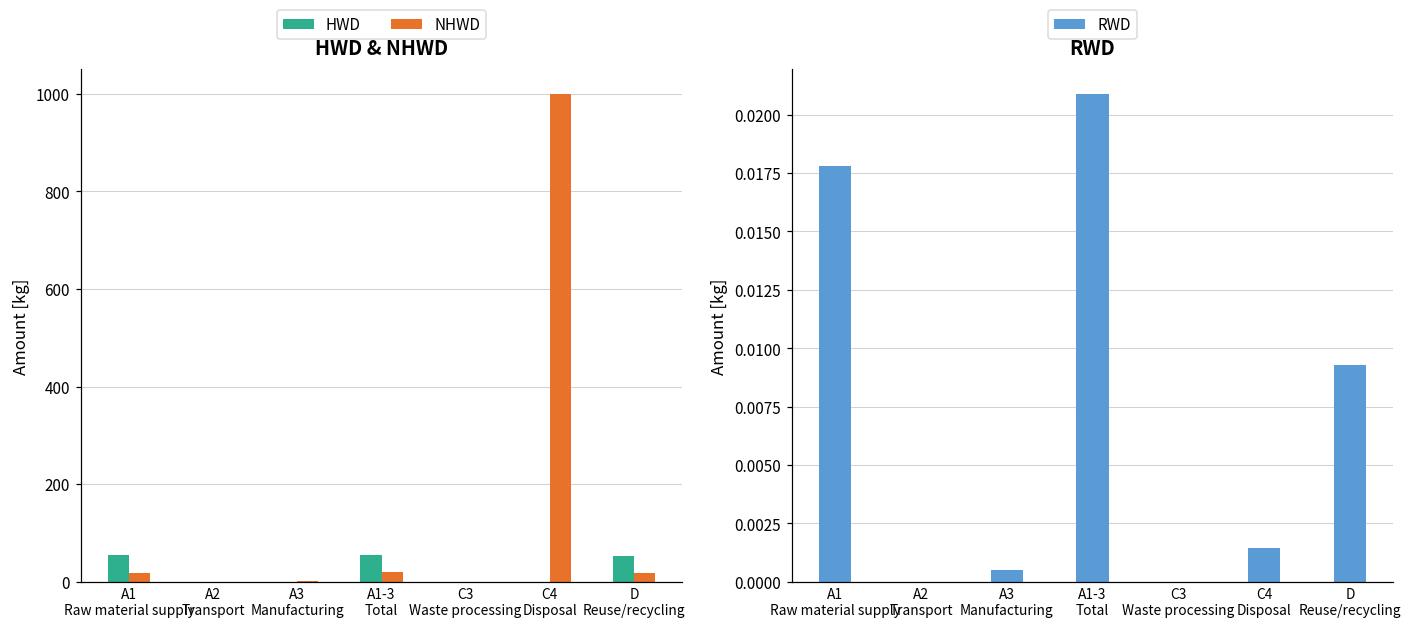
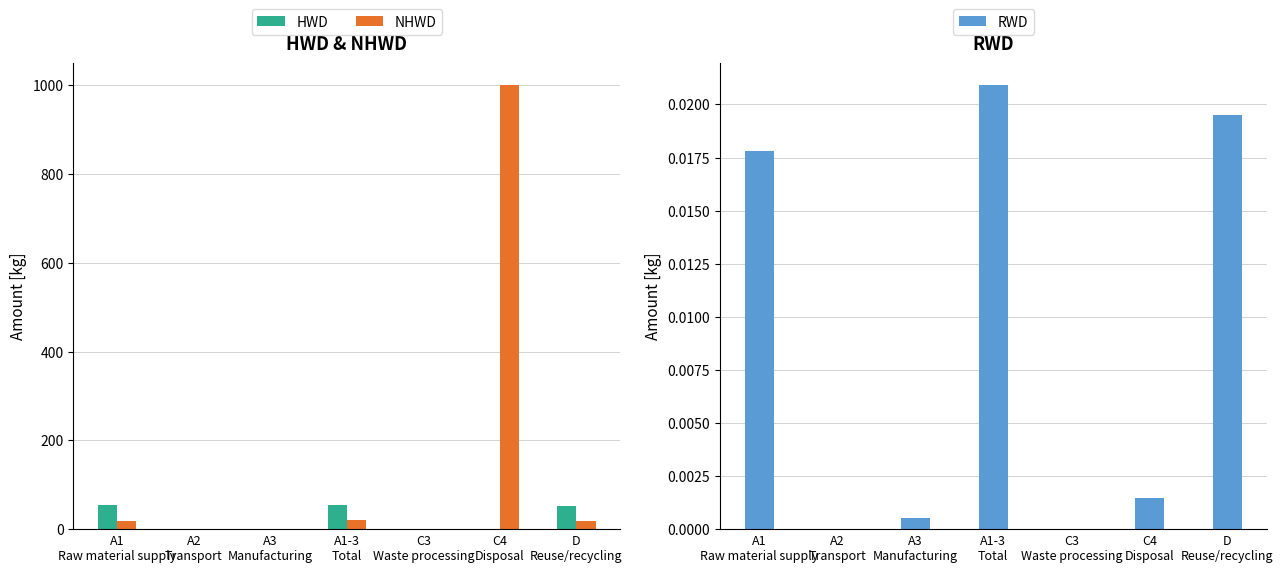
RWD, D Reuse/recycling: 0.0093 -> 0.0195
